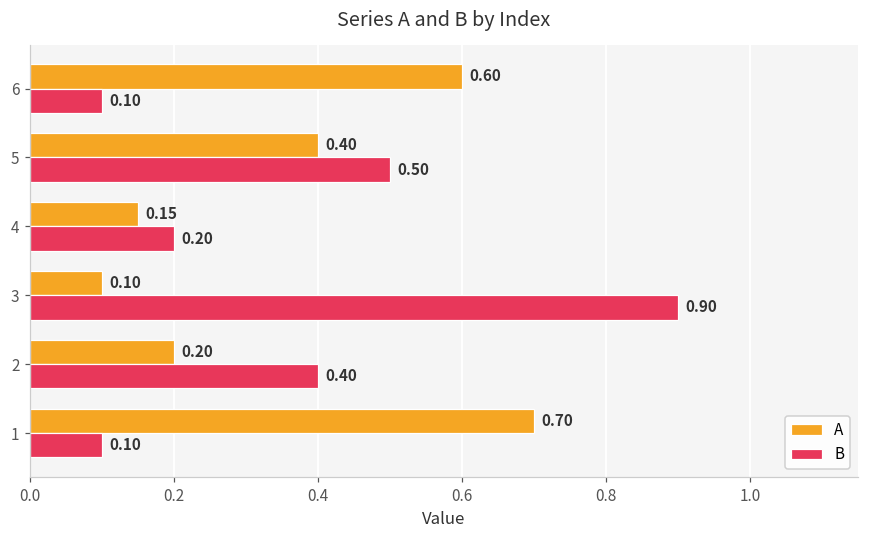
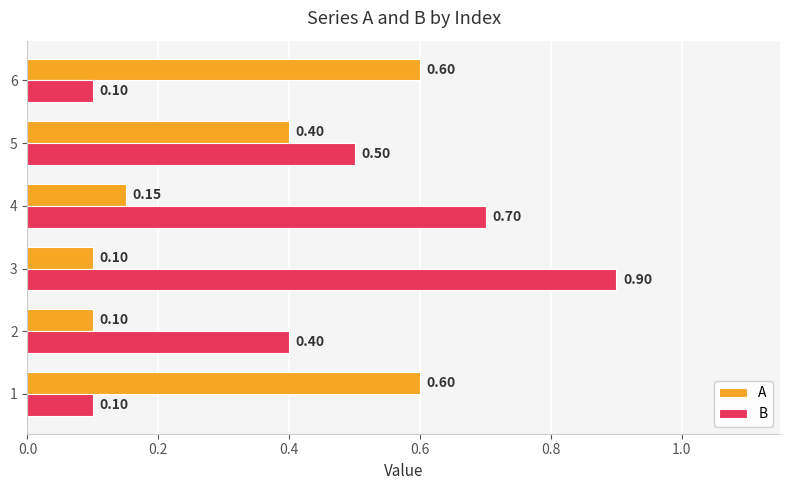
B, 4: 0.20 -> 0.70
A, 2: 0.20 -> 0.10
A, 1: 0.70 -> 0.60
